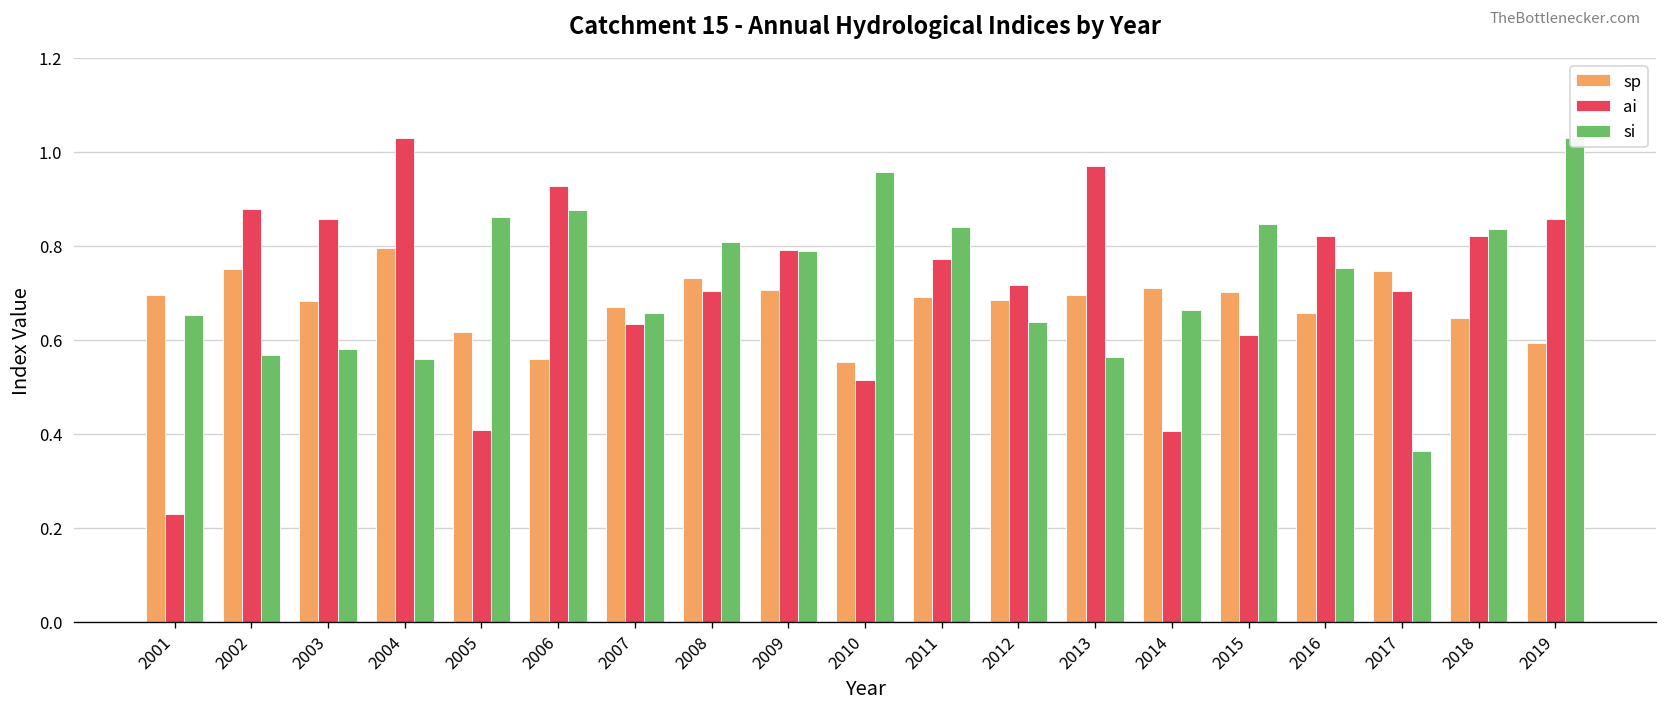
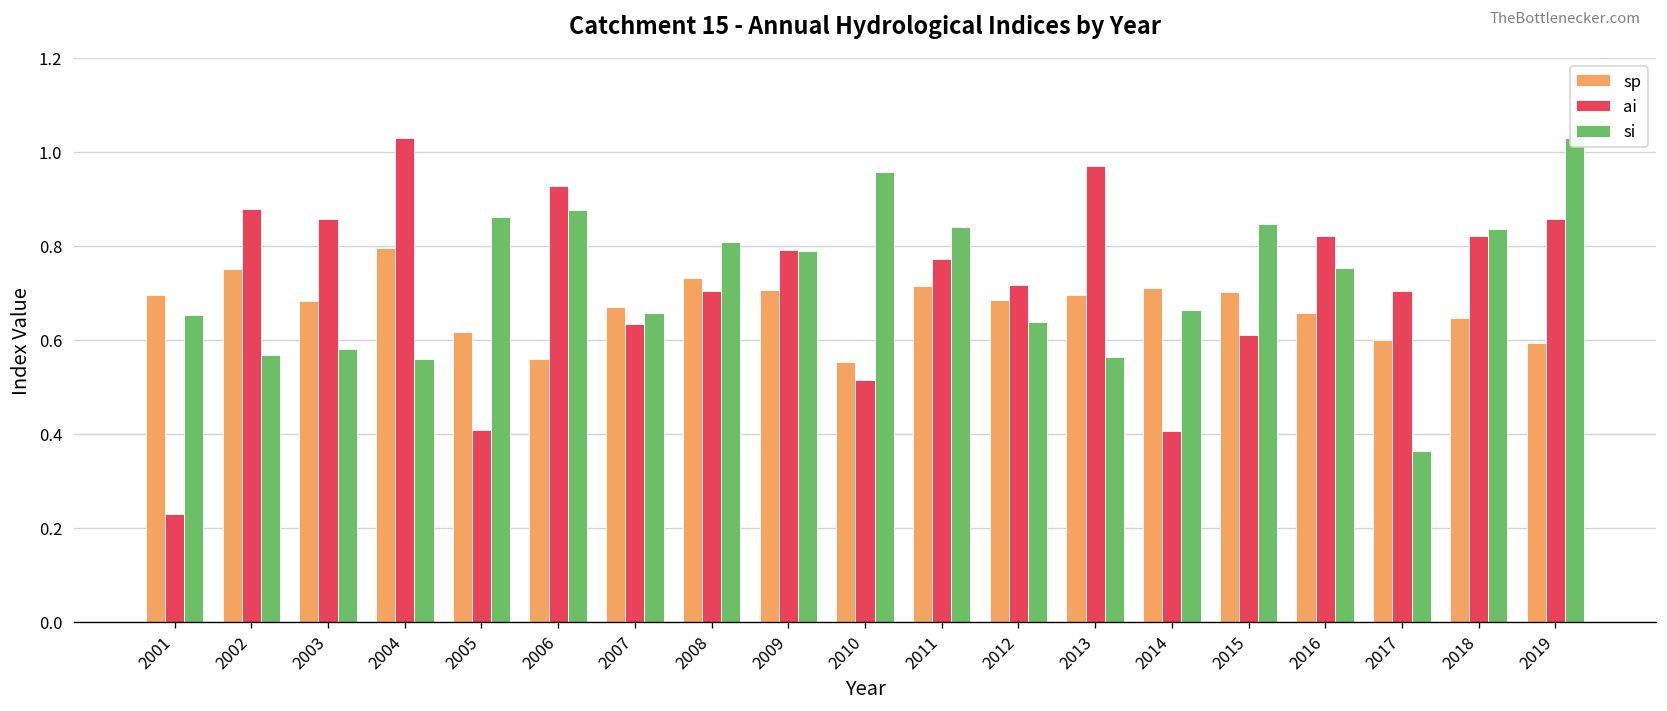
sp, 2011: 0.69 -> 0.72
sp, 2017: 0.75 -> 0.60
